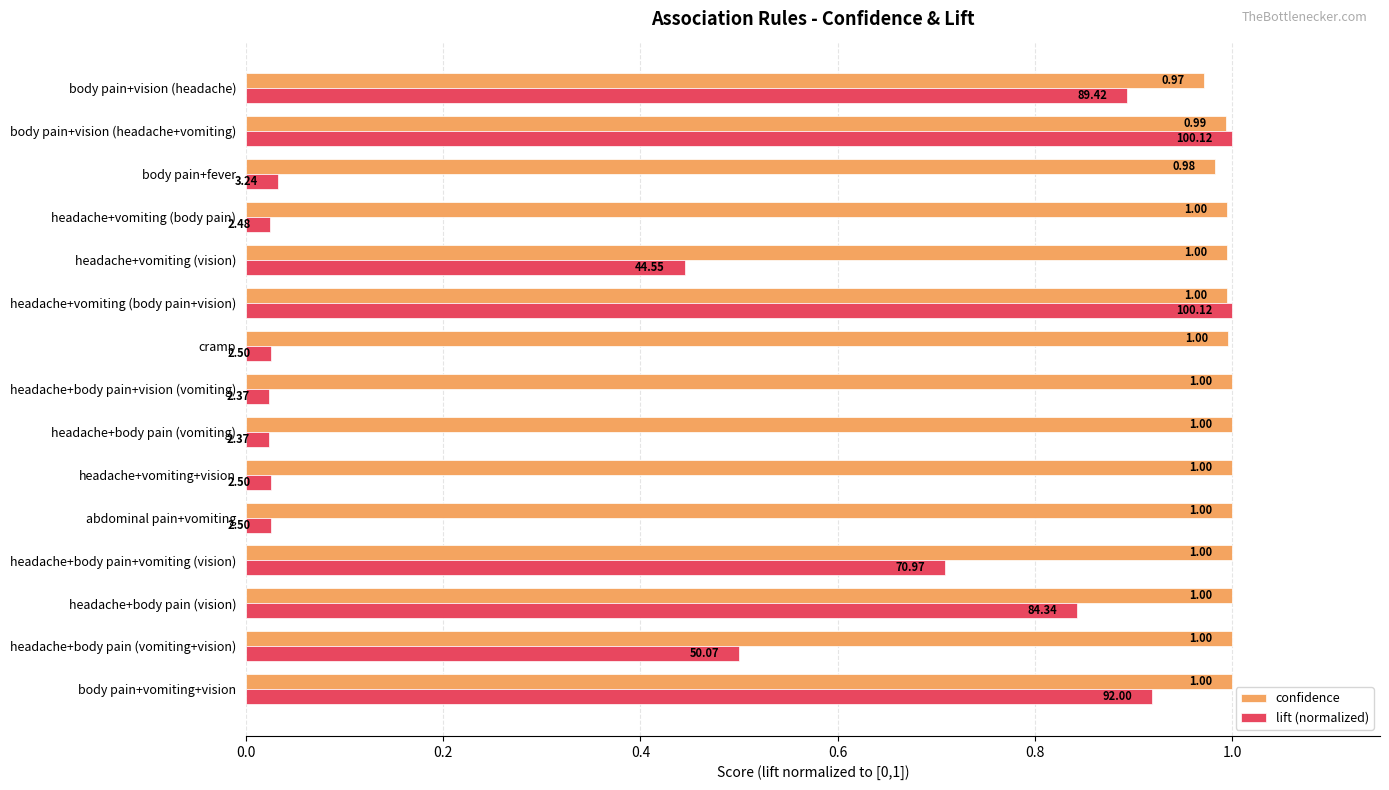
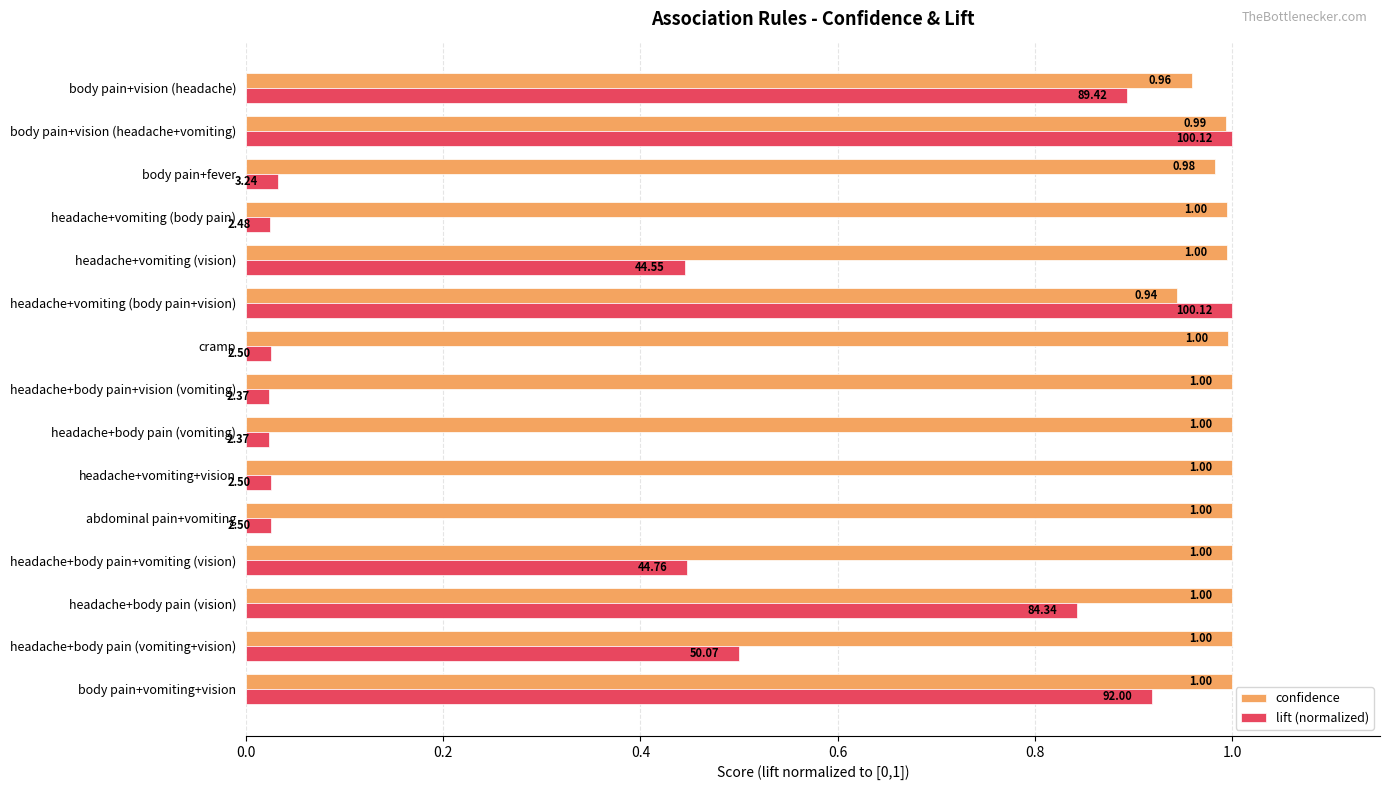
confidence, body pain+vision (headache): 0.97 -> 0.96
confidence, headache+vomiting (body pain+vision): 1.00 -> 0.94
lift (normalized), headache+body pain+vomiting (vision): 70.97 -> 44.76
